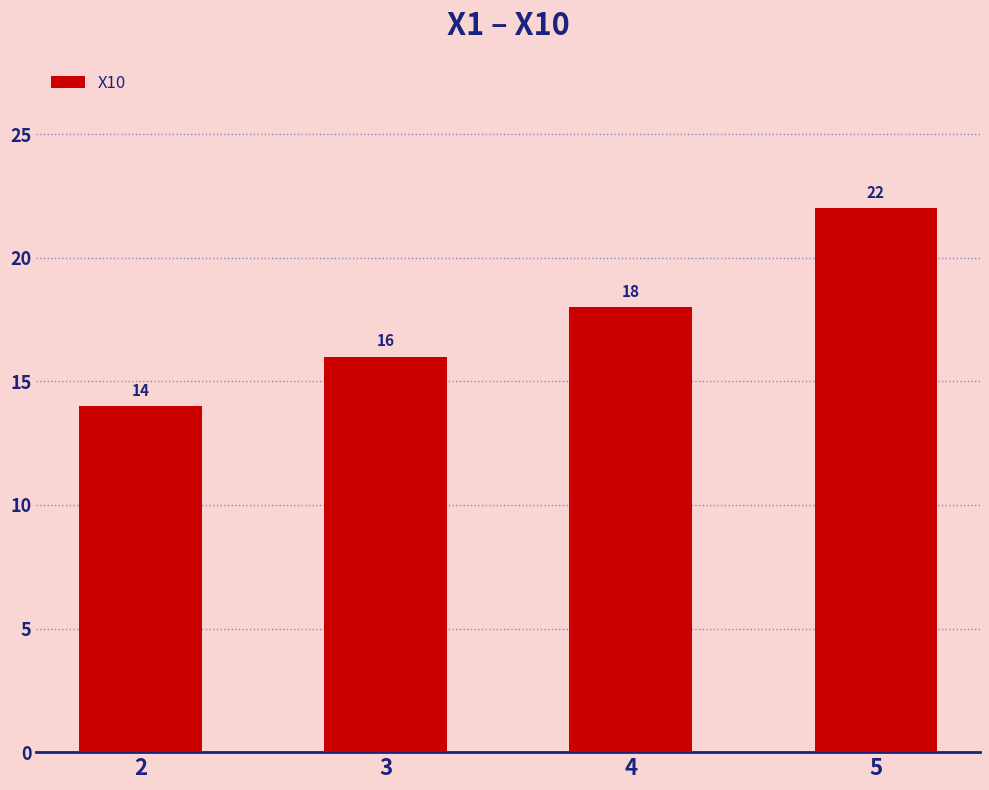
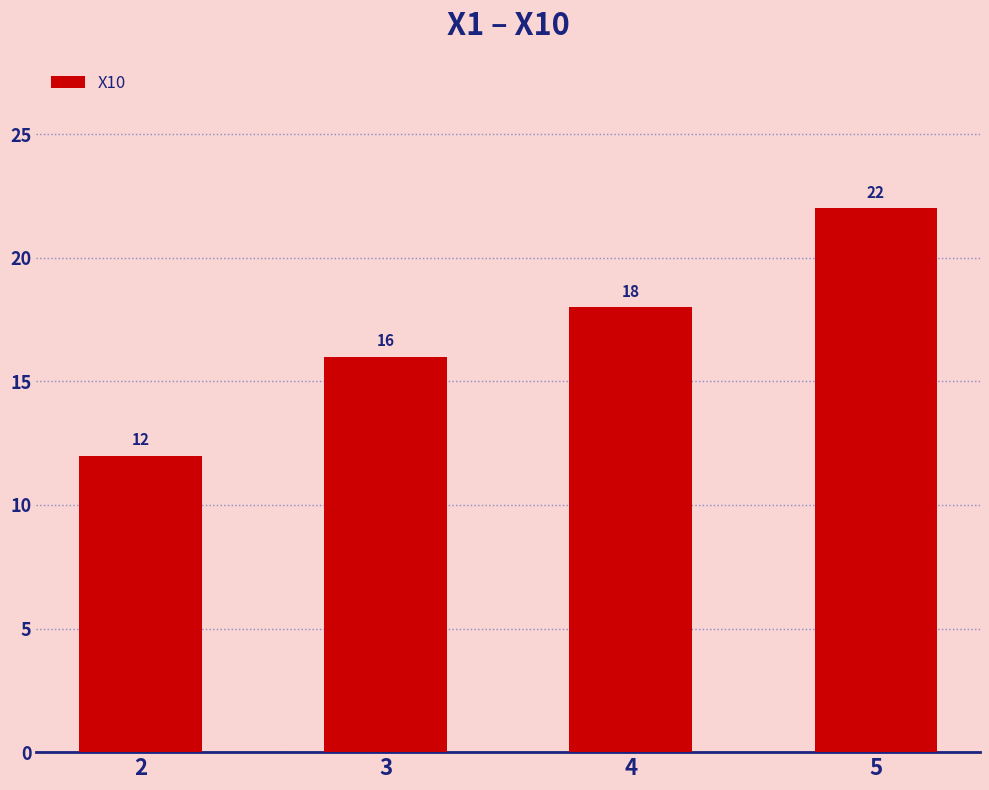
2: 14 -> 12
